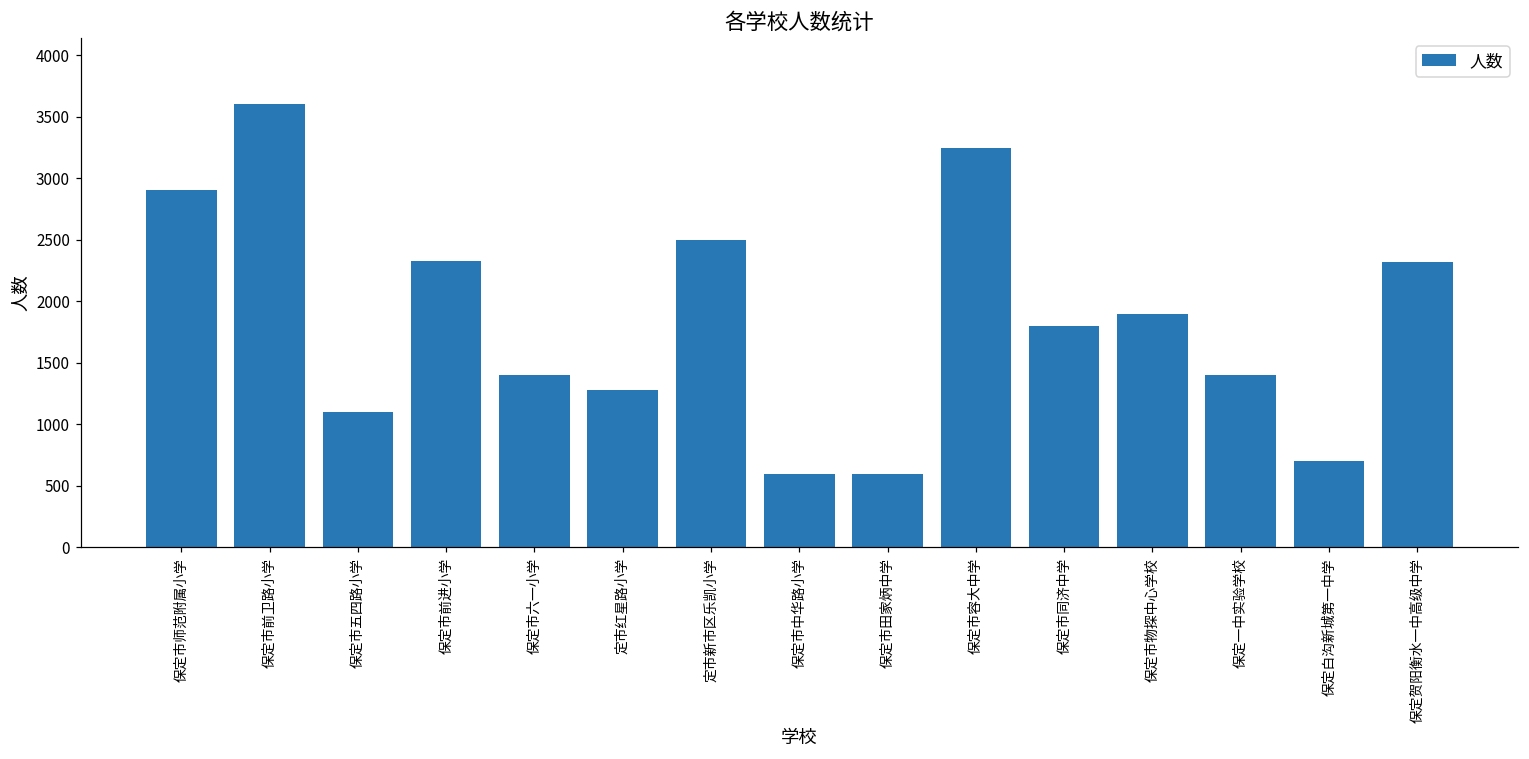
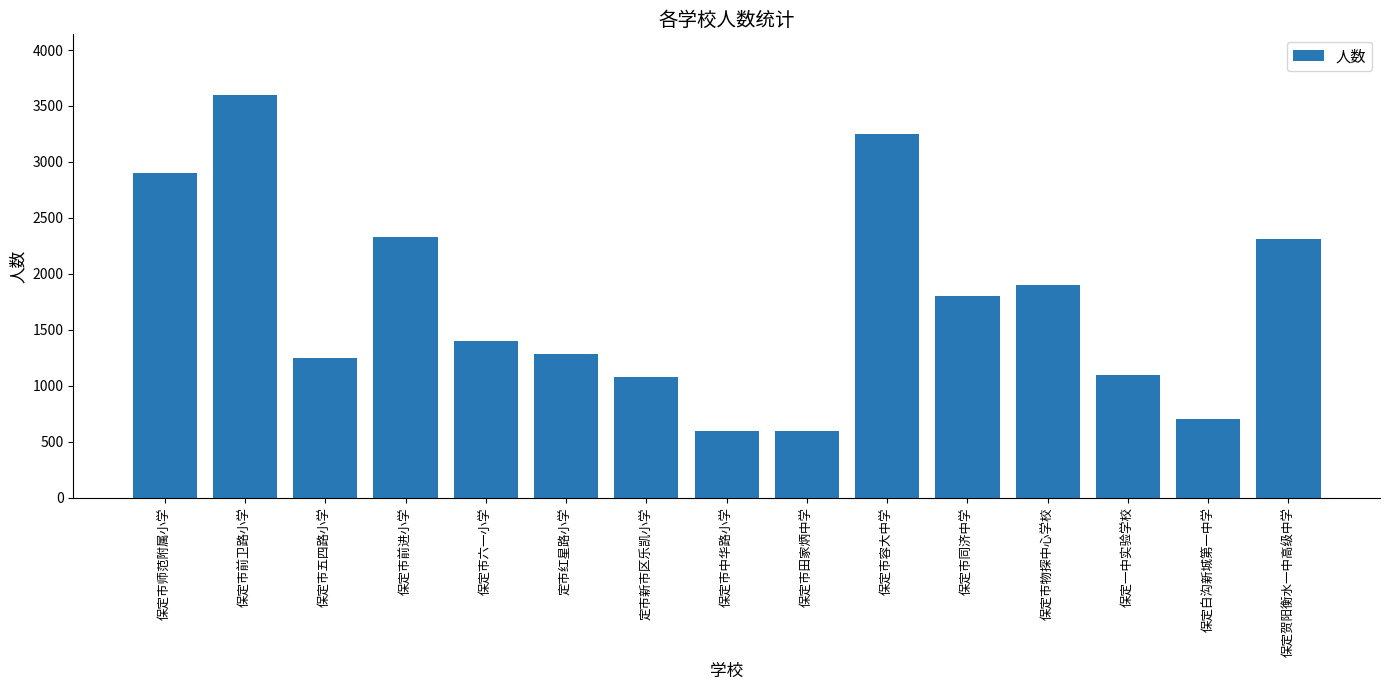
保定市五四路小学: 1100 -> 1240
定市新市区乐凯小学: 2500 -> 1080
保定一中实验学校: 1400 -> 1100
